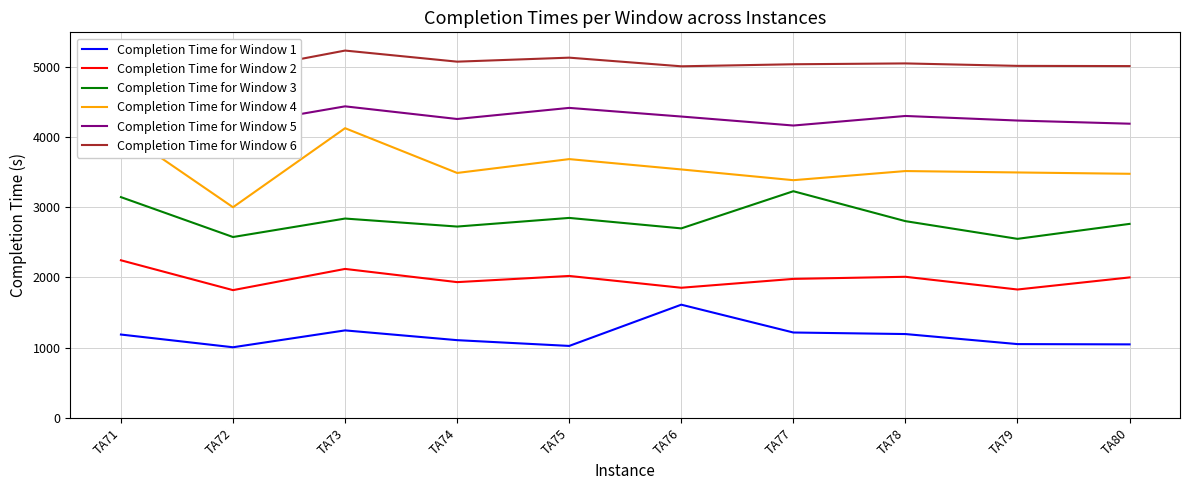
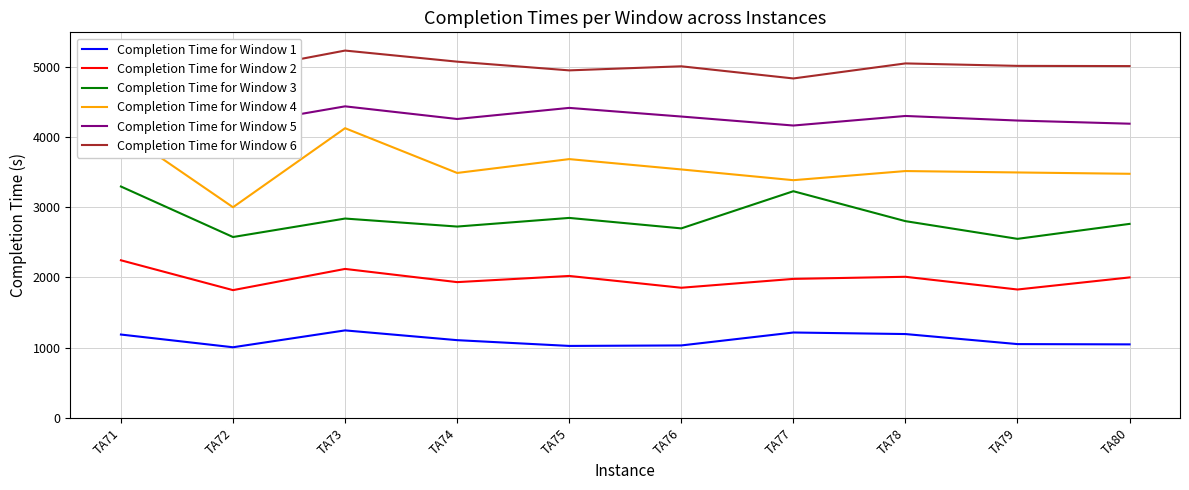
Completion Time for Window 3, TA71: 3100 -> 3300
Completion Time for Window 6, TA75: 5100 -> 4900
Completion Time for Window 1, TA76: 1600 -> 1000
Completion Time for Window 6, TA77: 5000 -> 4800
